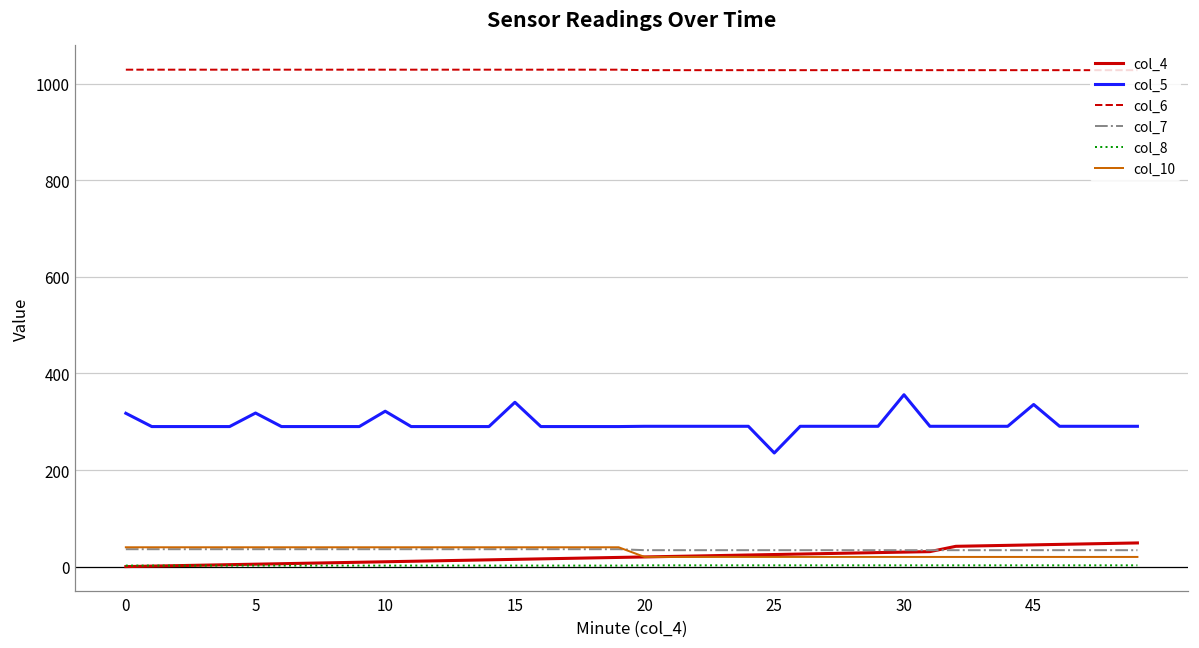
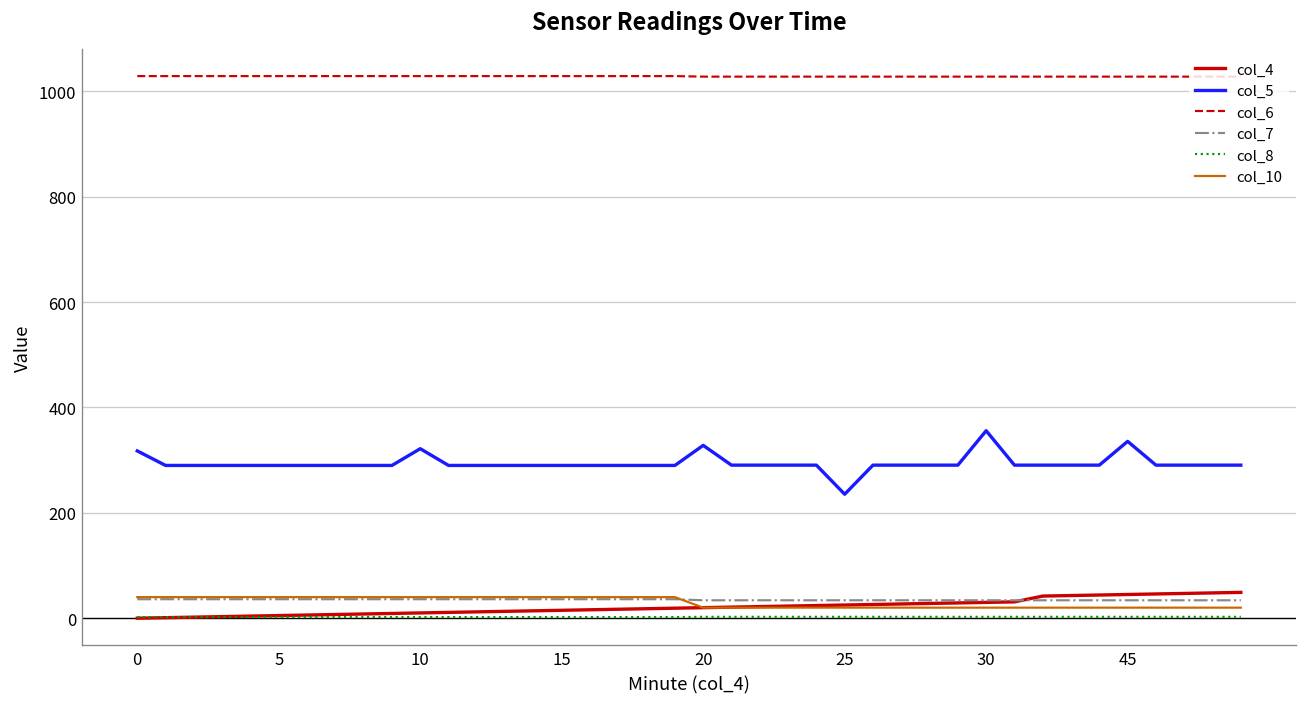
col_5, 5: 320 -> 290
col_5, 15: 340 -> 290
col_5, 20: 290 -> 330
